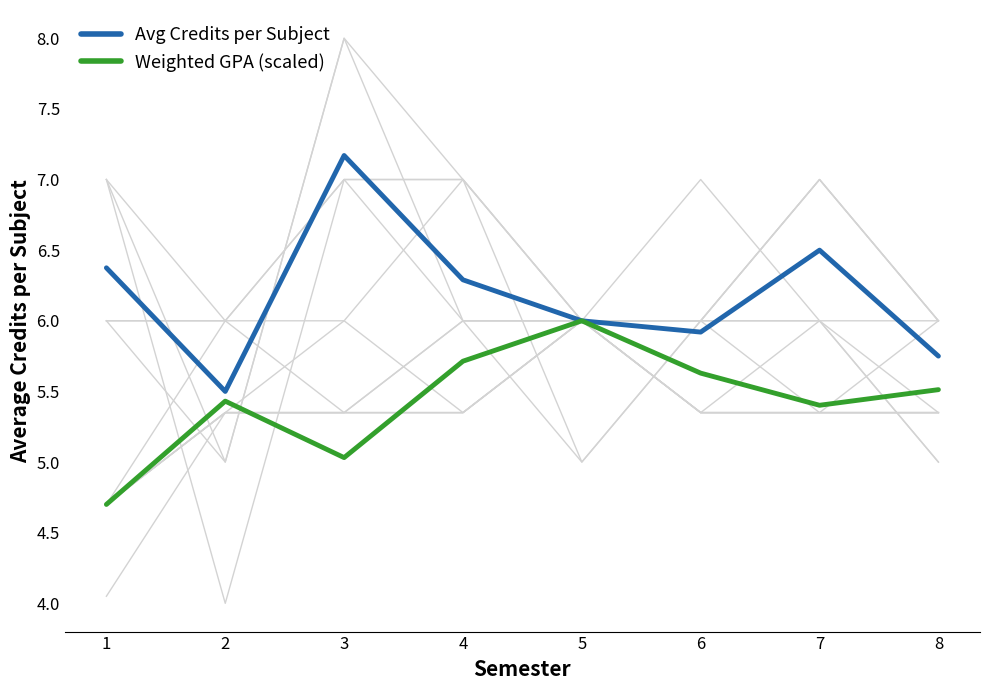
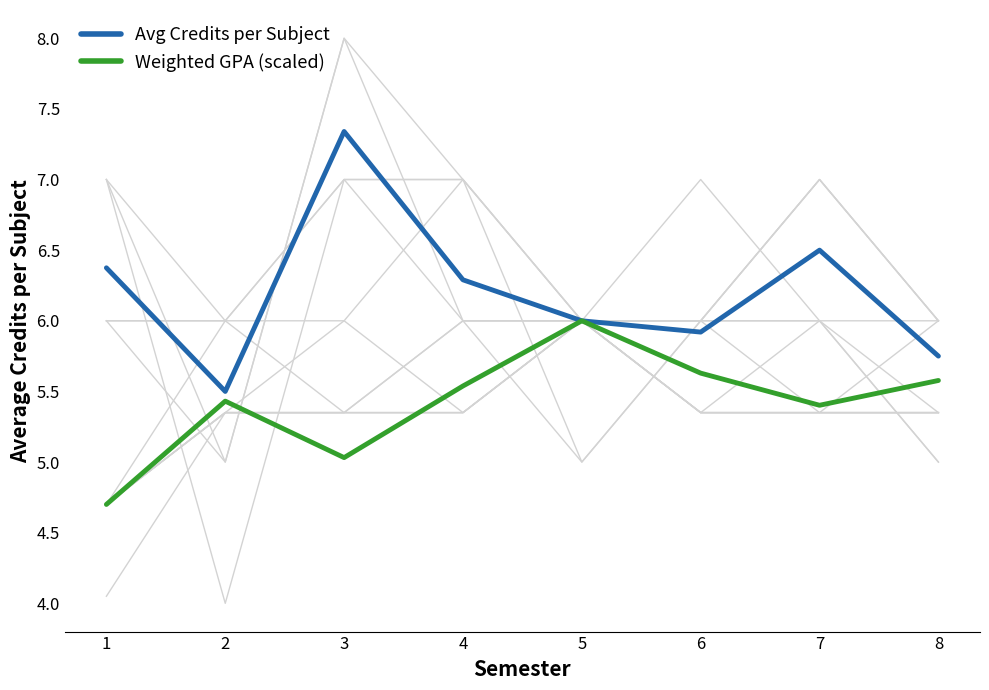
Avg Credits per Subject, 3: 7.17 -> 7.34
Weighted GPA (scaled), 4: 5.71 -> 5.54
Weighted GPA (scaled), 8: 5.51 -> 5.58
